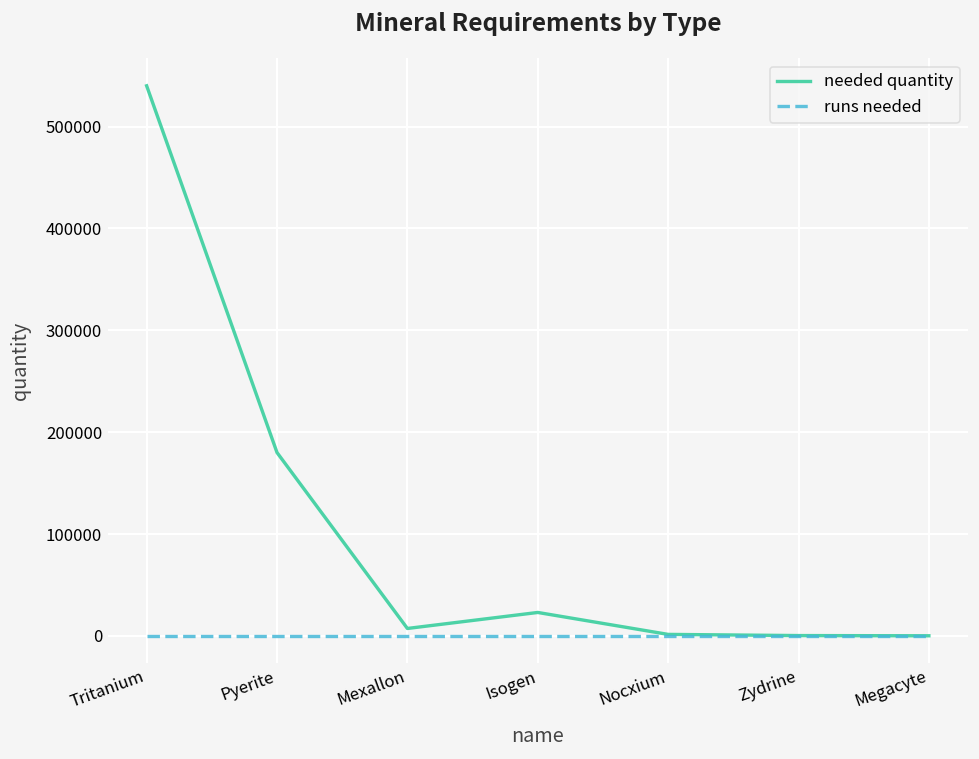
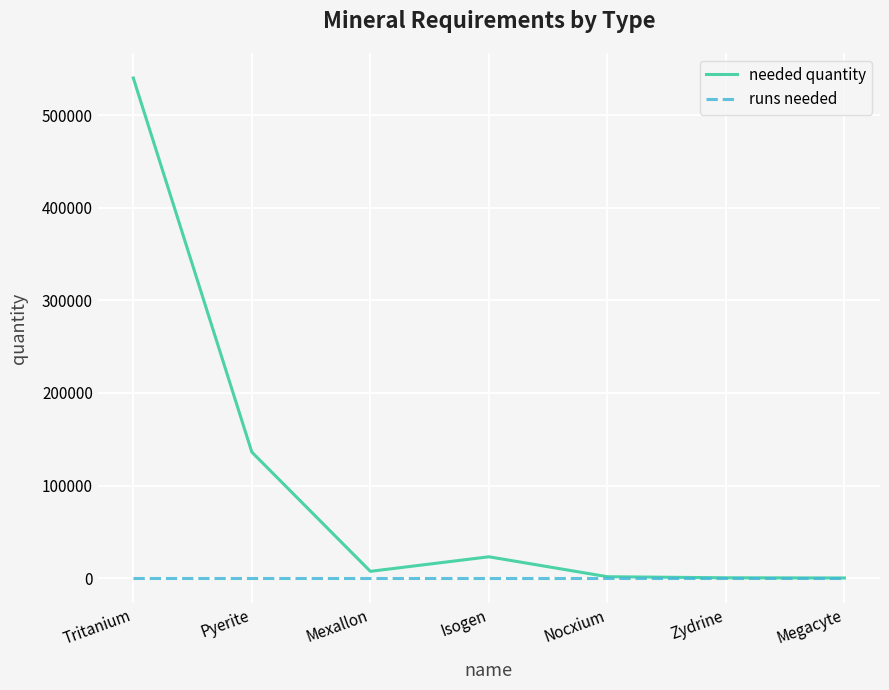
needed quantity, Pyerite: 180000 -> 140000
